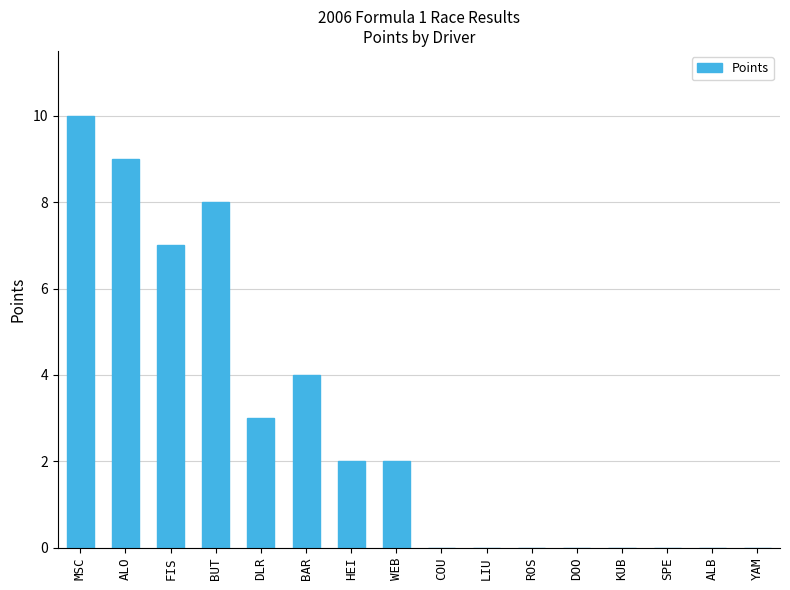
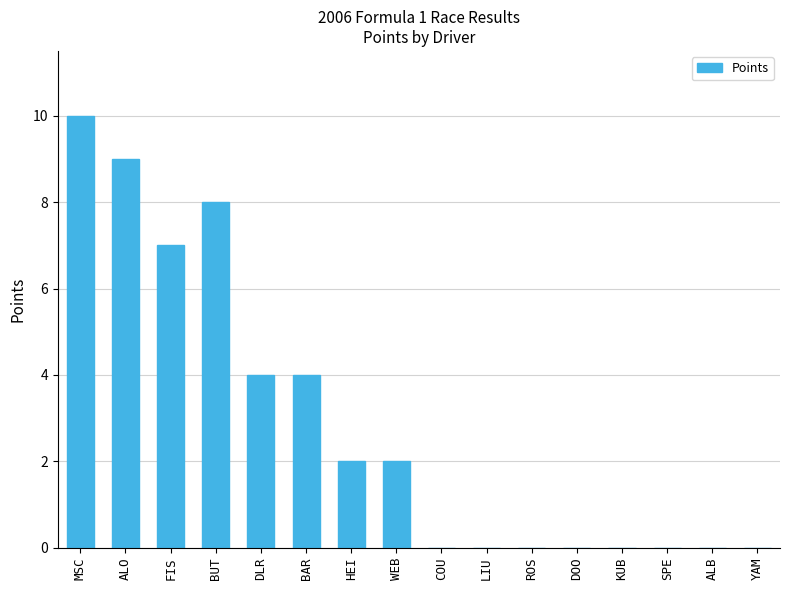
DLR: 3 -> 4
